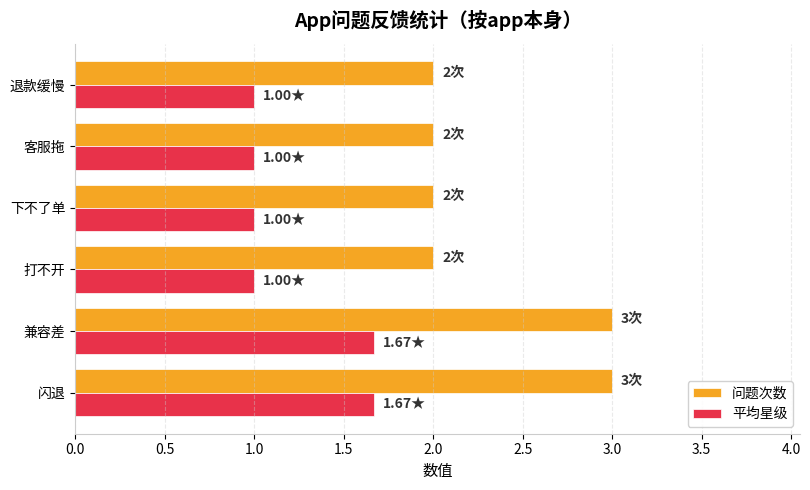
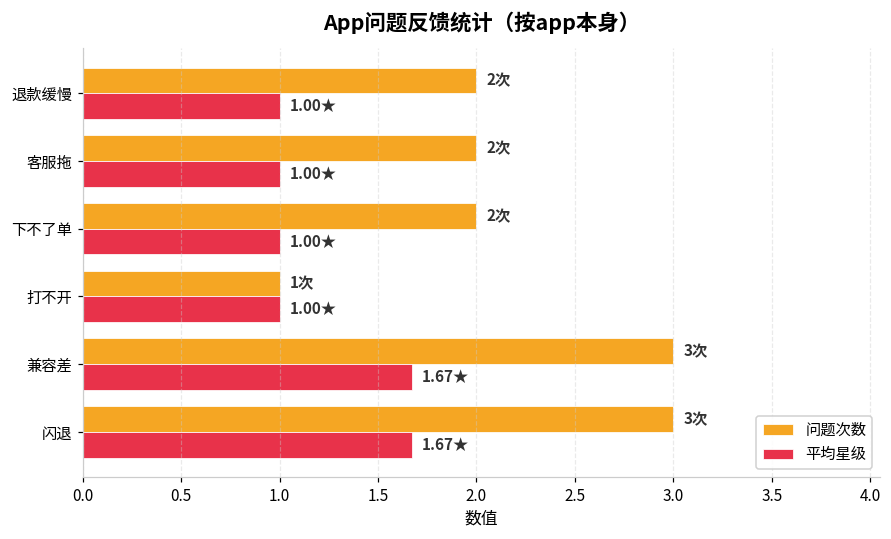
问题次数, 打不开: 2次 -> 1次
